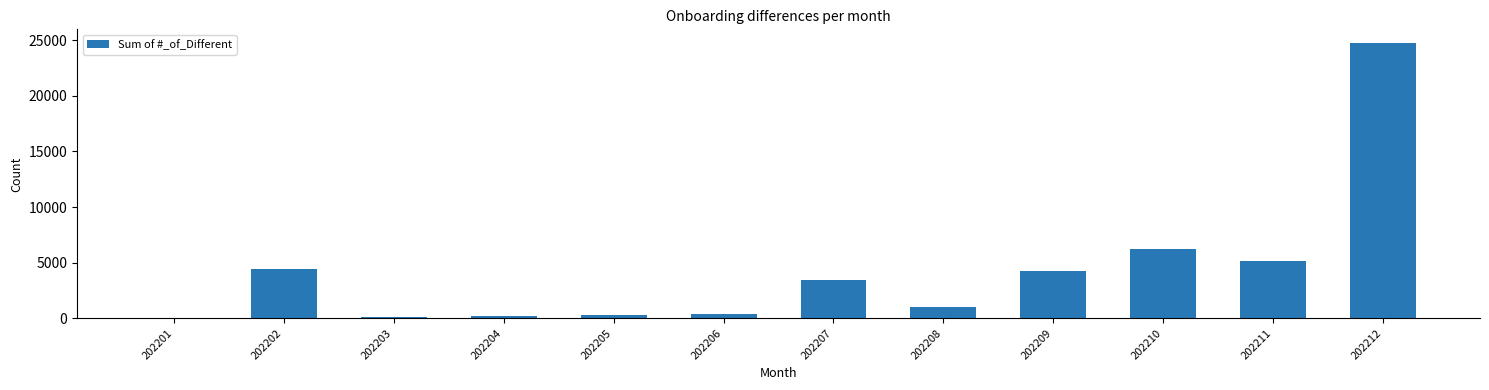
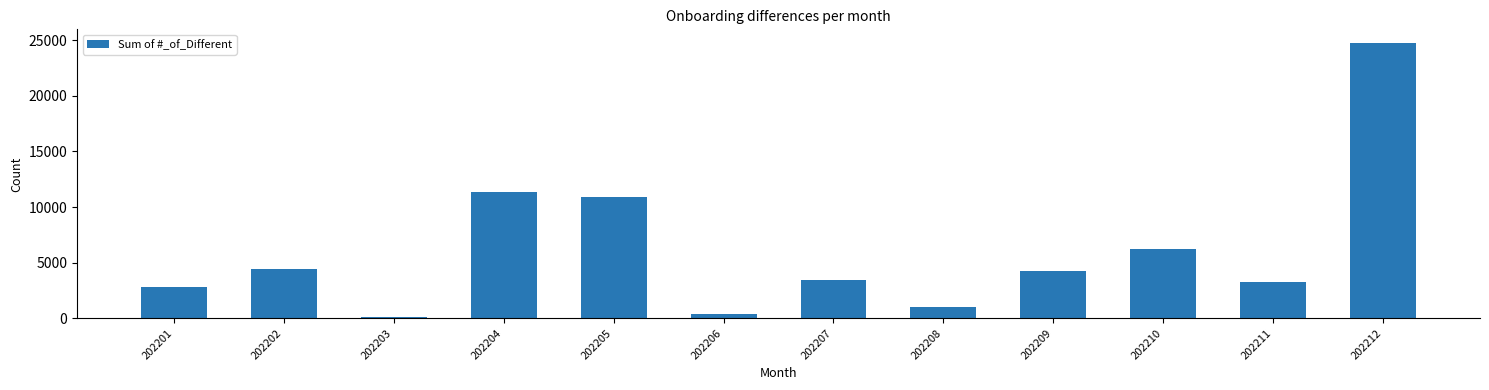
202201: 0 -> 2800
202204: 200 -> 11400
202205: 300 -> 10900
202211: 5200 -> 3300
